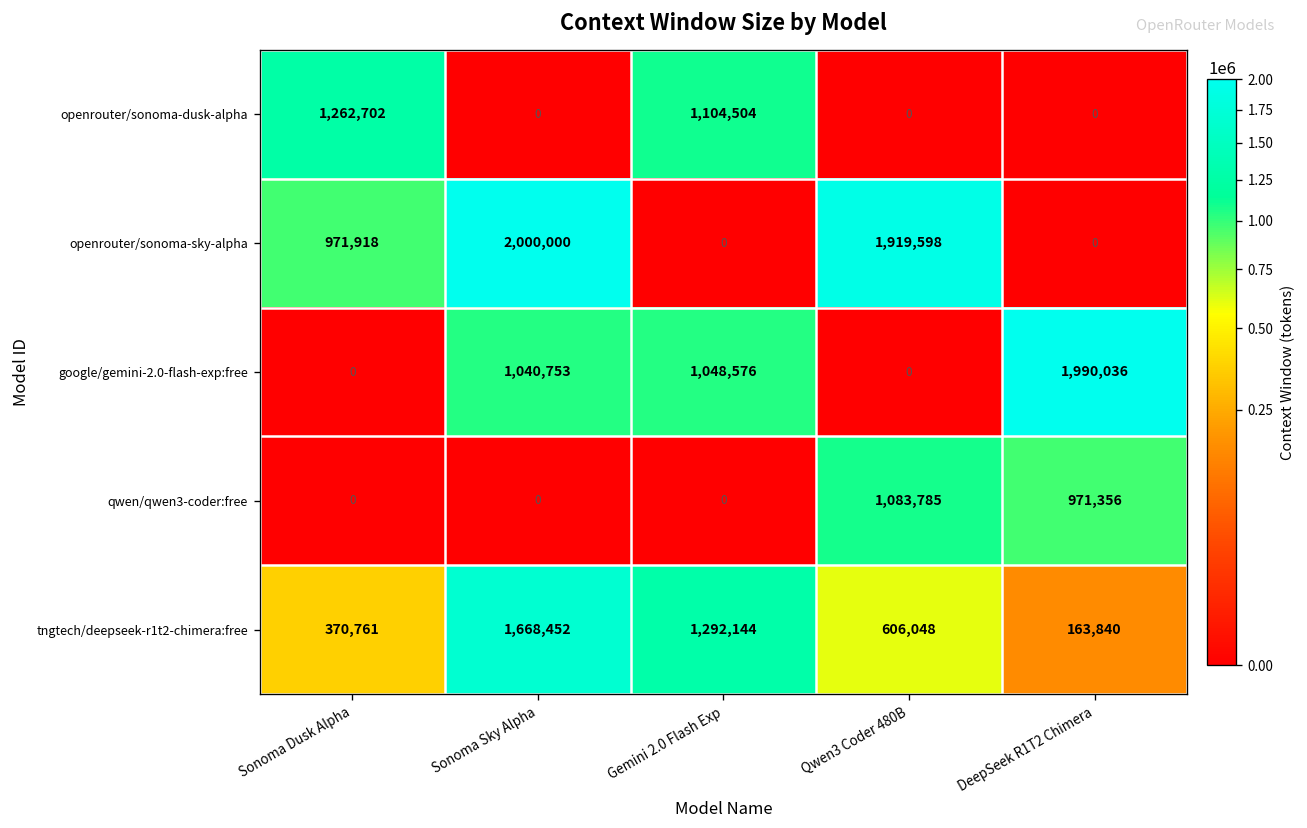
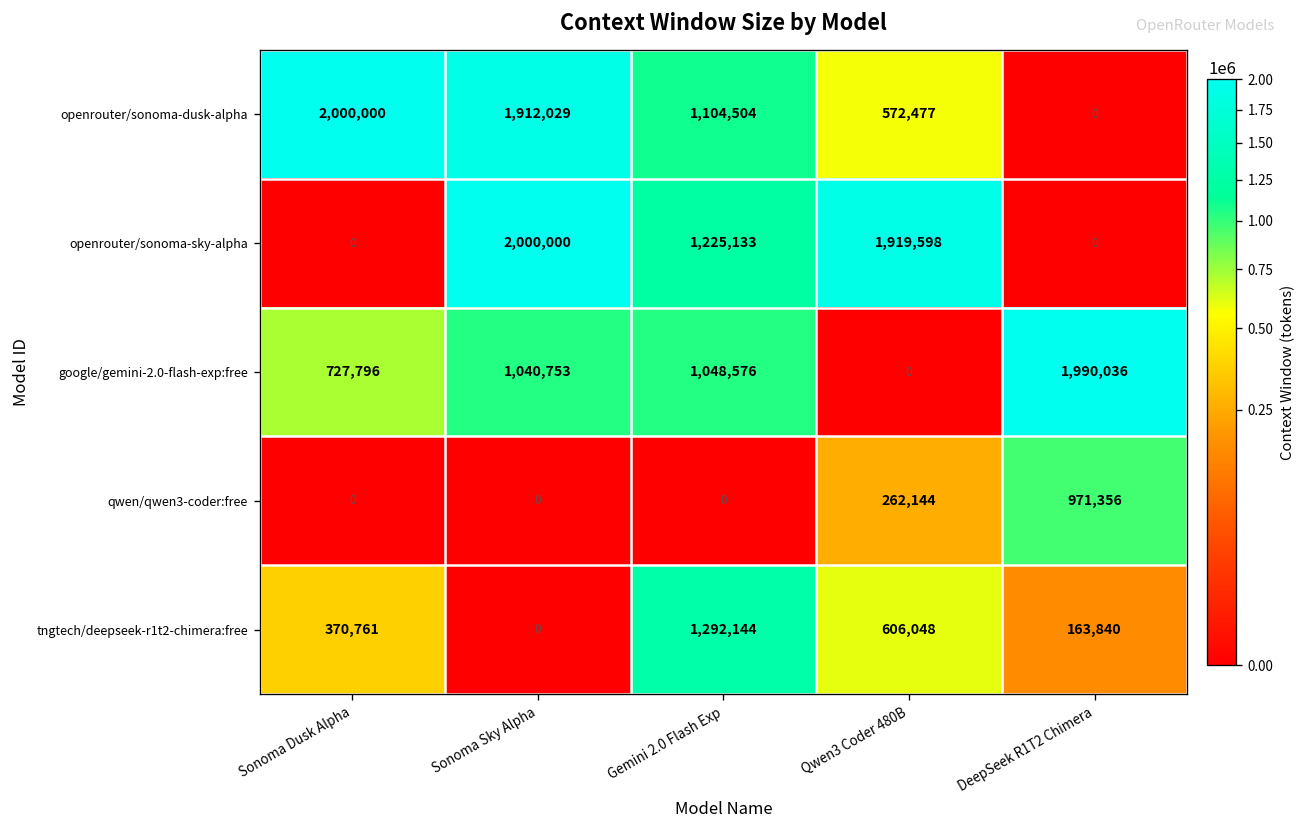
openrouter/sonoma-dusk-alpha, Sonoma Dusk Alpha: 1,262,702 -> 2,000,000
openrouter/sonoma-dusk-alpha, Sonoma Sky Alpha: 0 -> 1,912,029
openrouter/sonoma-dusk-alpha, Qwen3 Coder 480B: 0 -> 572,477
openrouter/sonoma-sky-alpha, Sonoma Dusk Alpha: 971,918 -> 0
openrouter/sonoma-sky-alpha, Gemini 2.0 Flash Exp: 0 -> 1,225,133
google/gemini-2.0-flash-exp:free, Sonoma Dusk Alpha: 0 -> 727,796
qwen/qwen3-coder:free, Qwen3 Coder 480B: 1,083,785 -> 262,144
tngtech/deepseek-r1t2-chimera:free, Sonoma Sky Alpha: 1,668,452 -> 0
